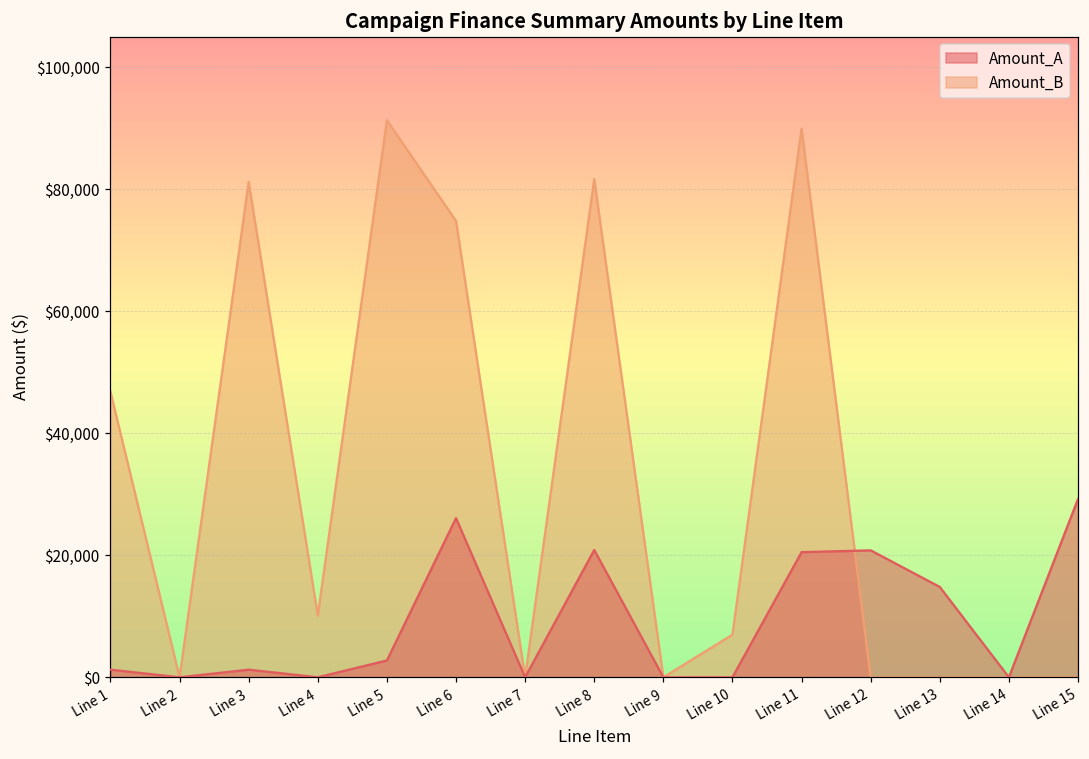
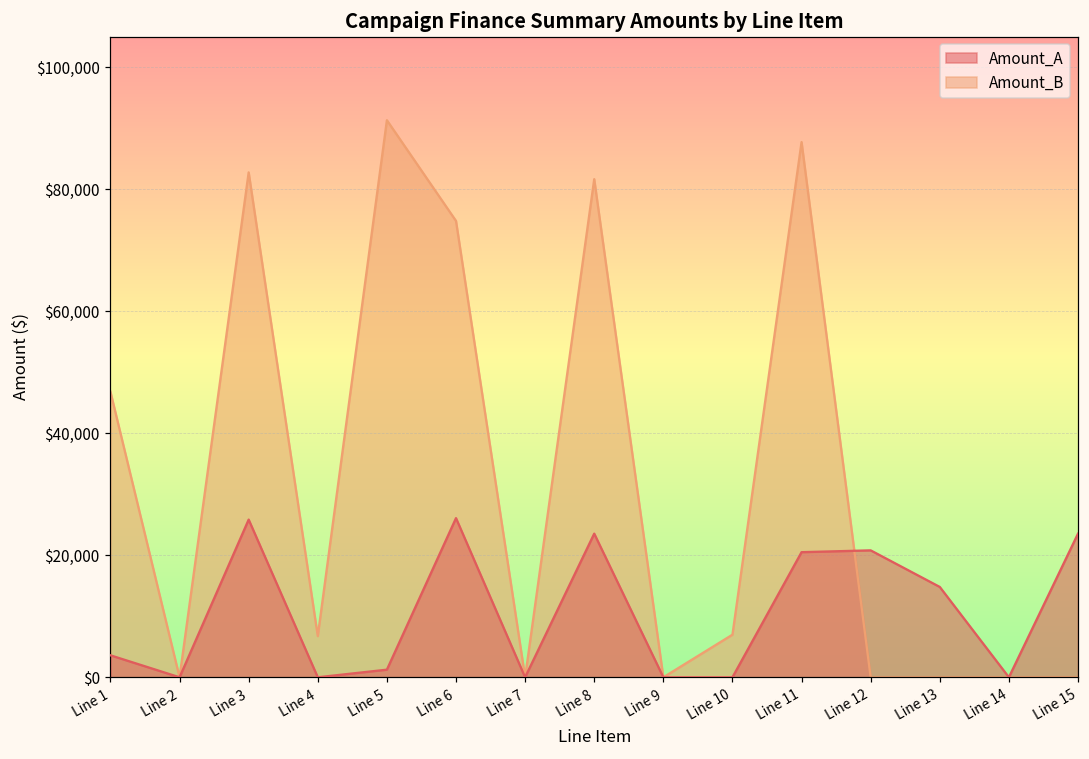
Amount_A, Line 1: $1,000 -> $4,000
Amount_A, Line 3: $1,000 -> $26,000
Amount_B, Line 3: $81,000 -> $83,000
Amount_B, Line 4: $10,000 -> $7,000
Amount_A, Line 5: $3,000 -> $1,000
Amount_A, Line 8: $21,000 -> $24,000
Amount_B, Line 11: $90,000 -> $88,000
Amount_A, Line 15: $29,000 -> $24,000
